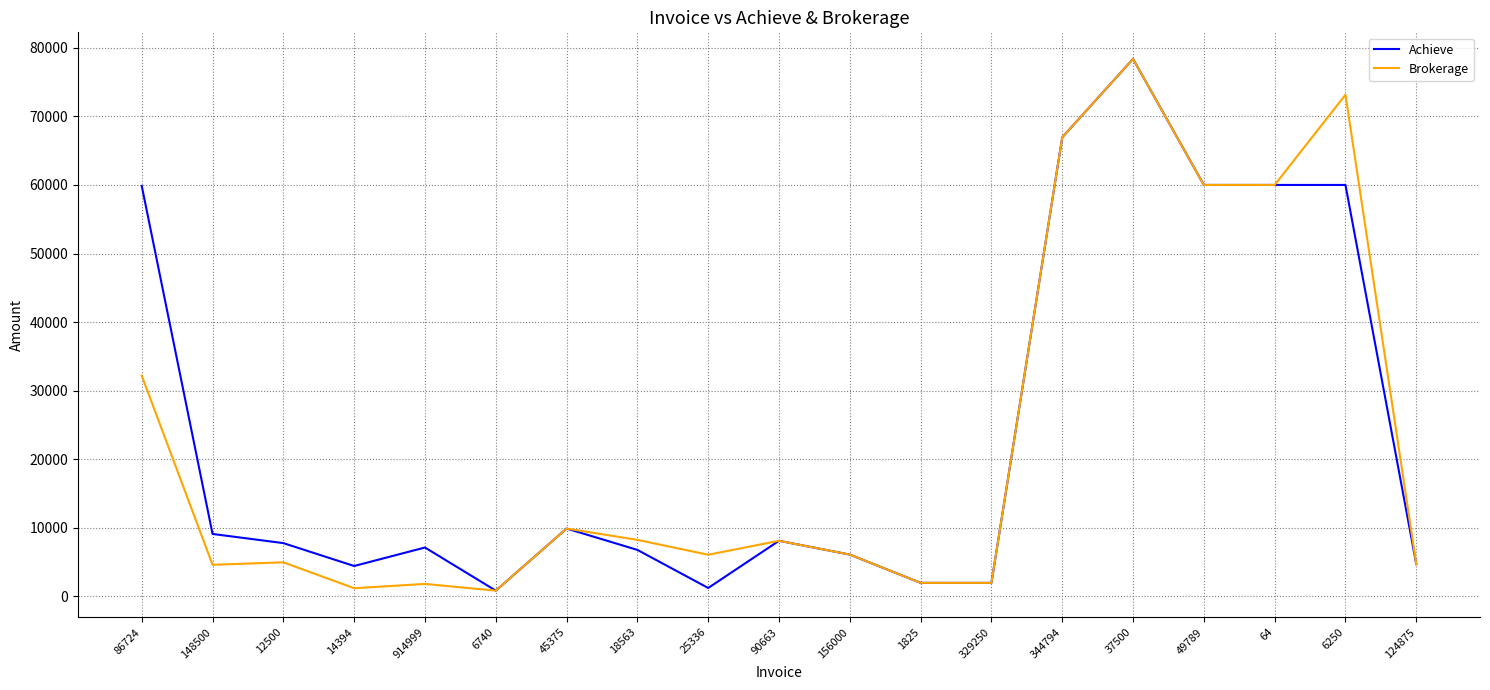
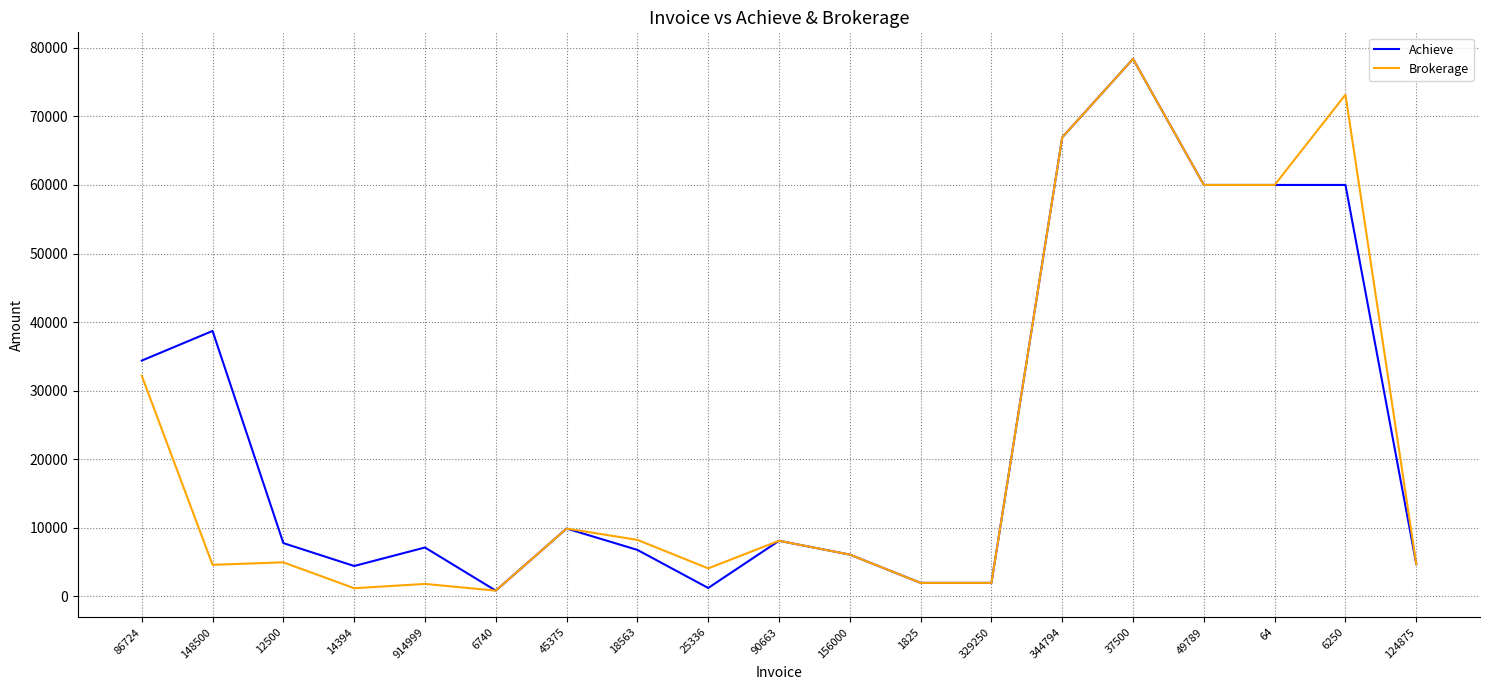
Achieve, 86724: 60000 -> 34000
Achieve, 148500: 9000 -> 39000
Brokerage, 25336: 6000 -> 4000
